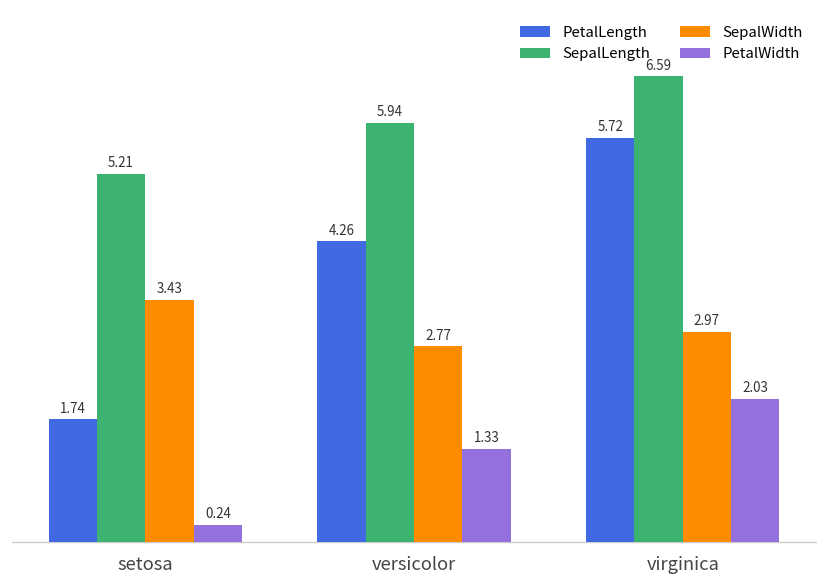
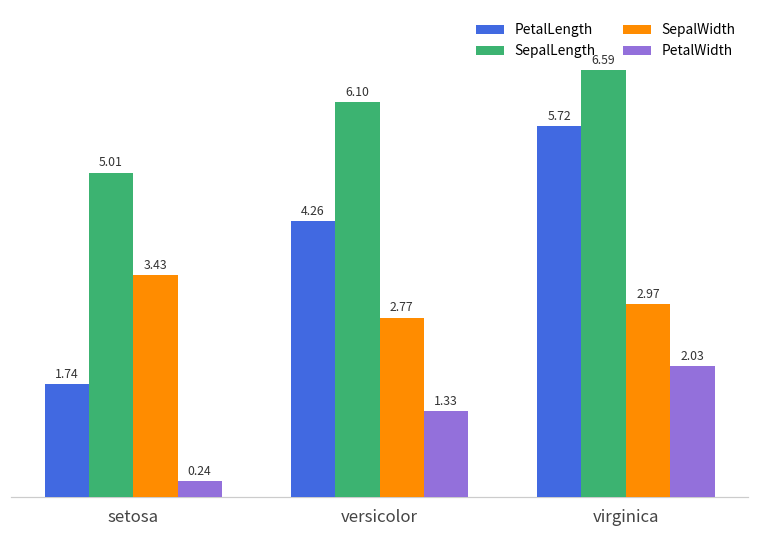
SepalLength, setosa: 5.21 -> 5.01
SepalLength, versicolor: 5.94 -> 6.10
